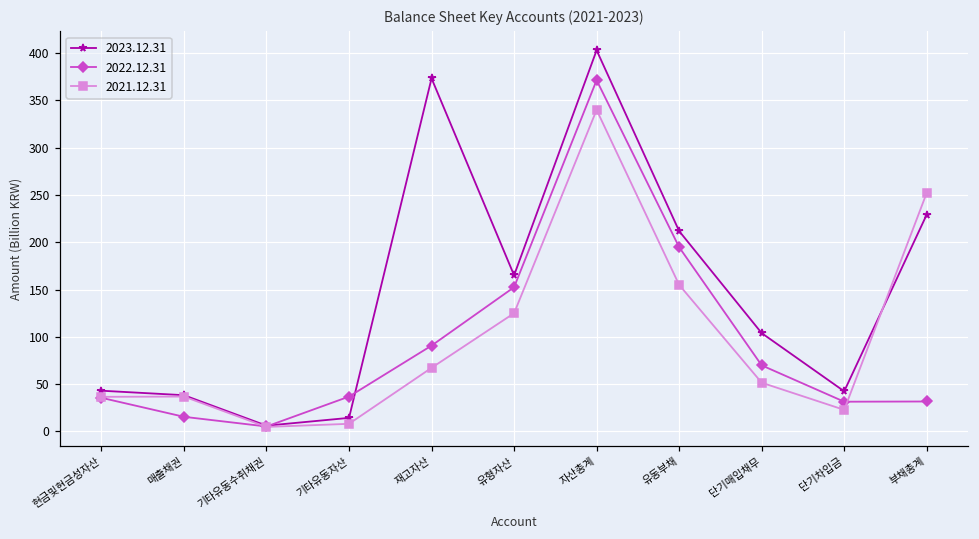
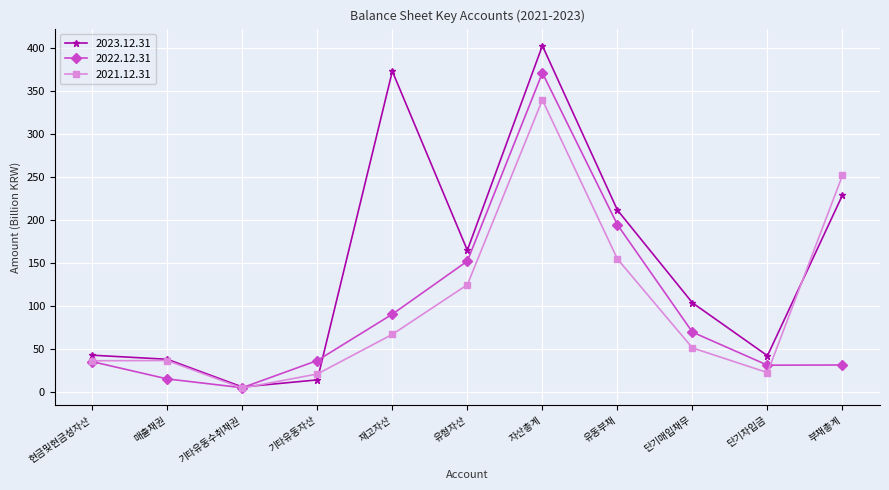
2021.12.31, 기타유동자산: 10 -> 20
